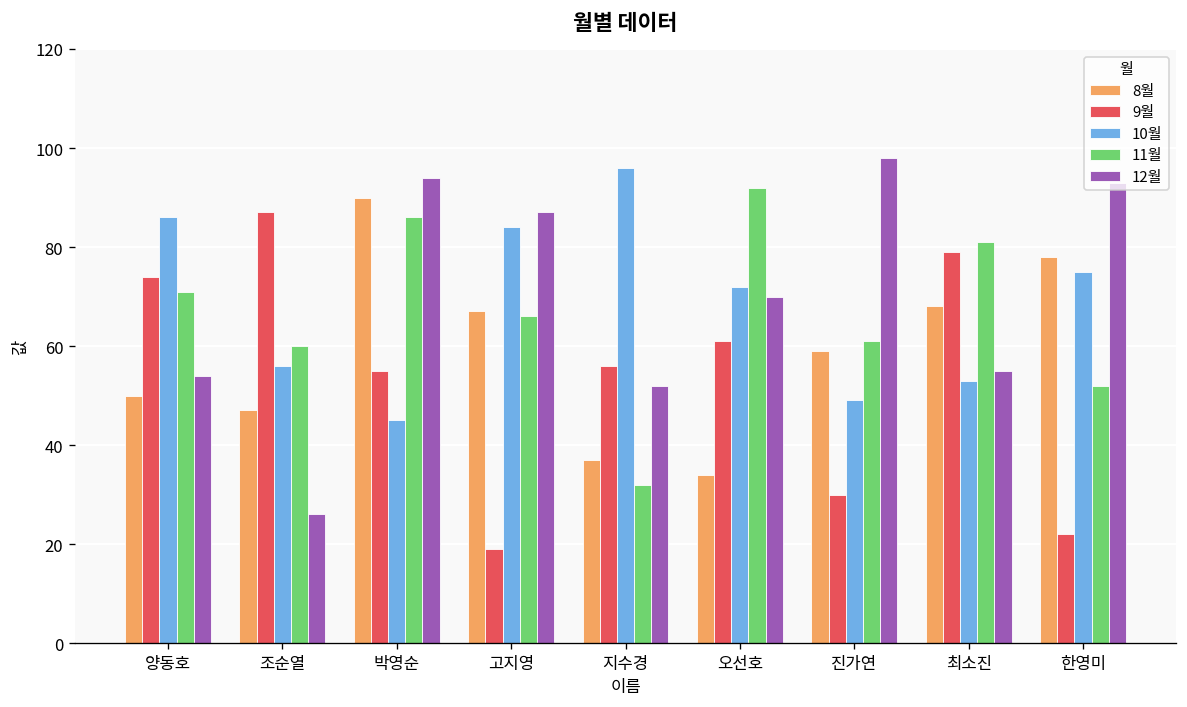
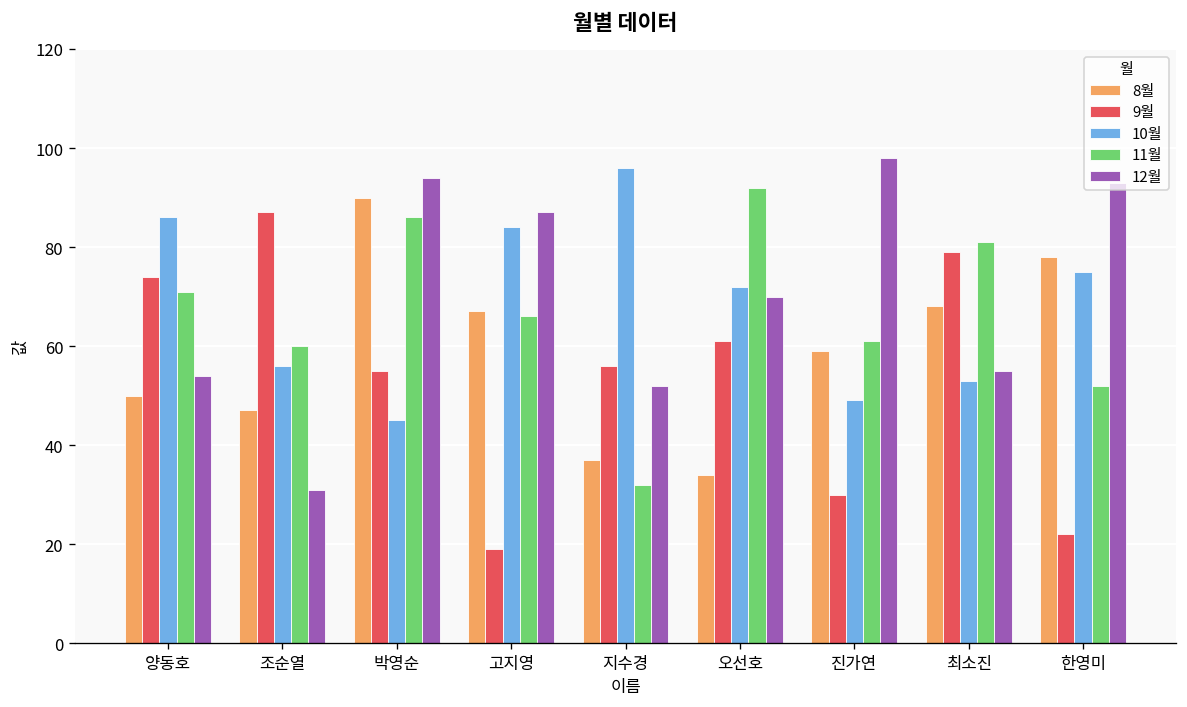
12월, 조순열: 26 -> 31
